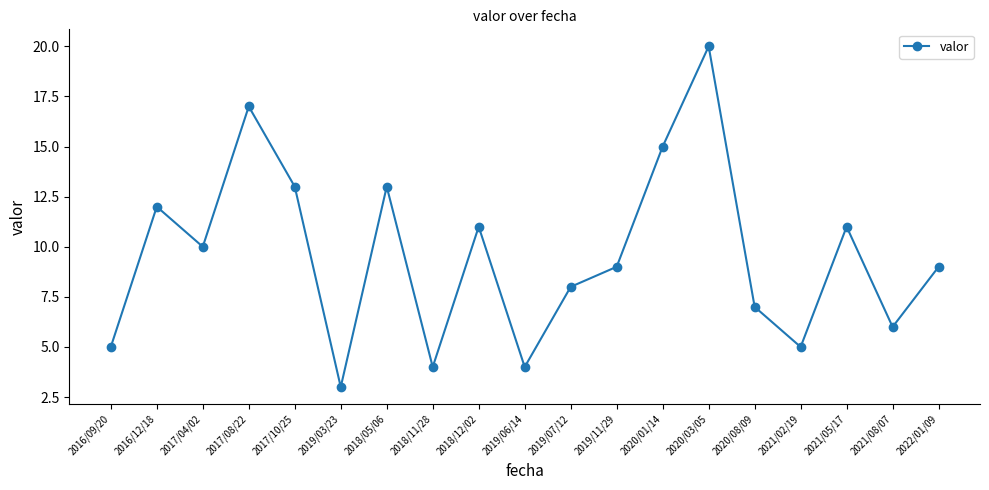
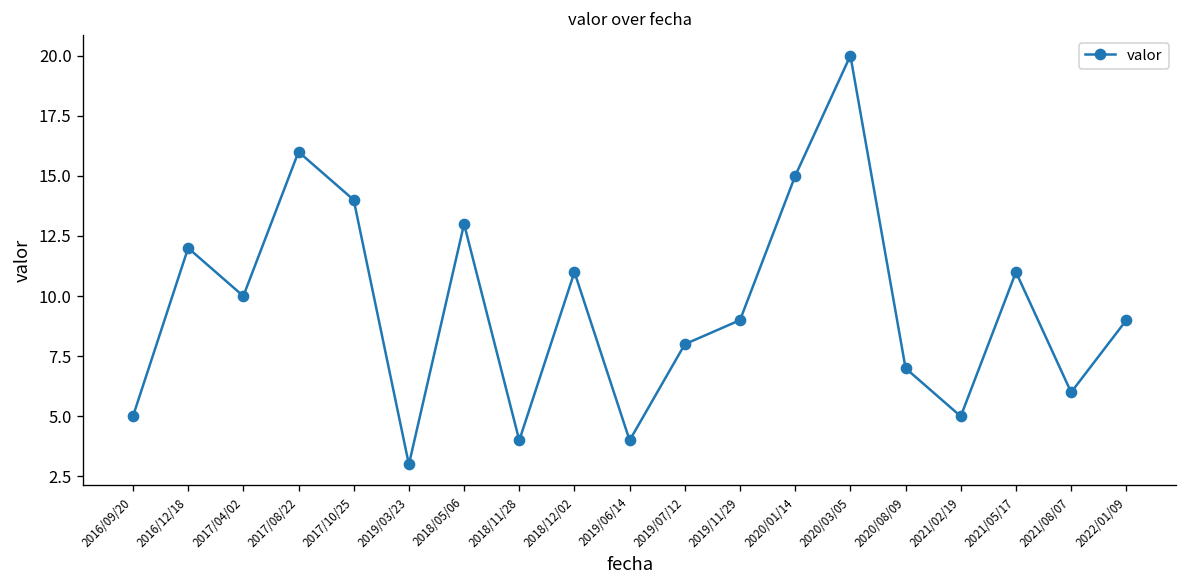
2017/08/22: 17 -> 16
2017/10/25: 13 -> 14
